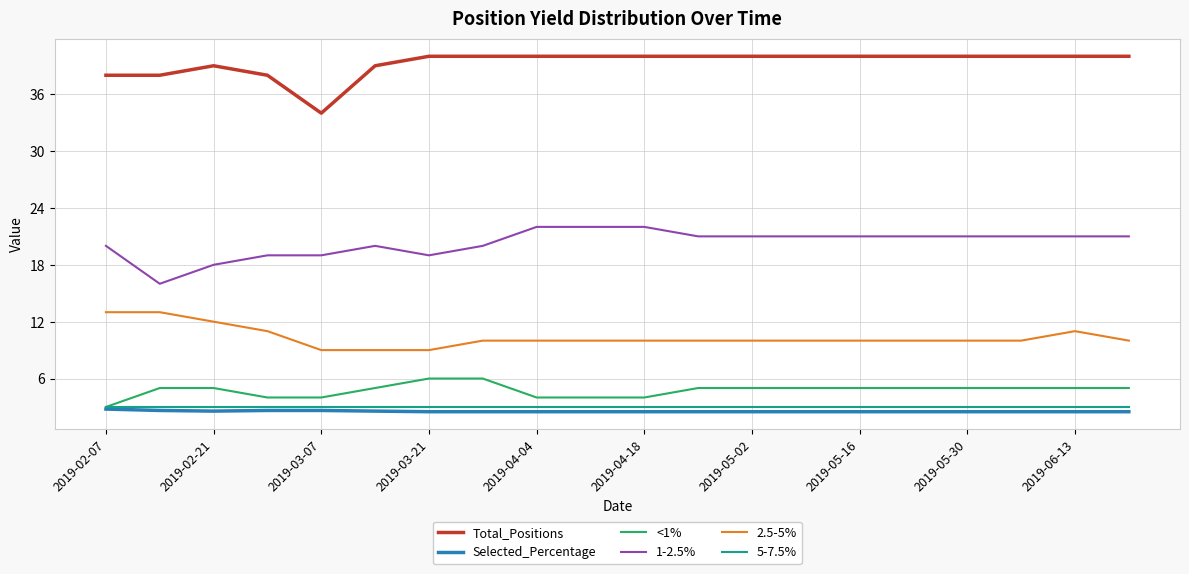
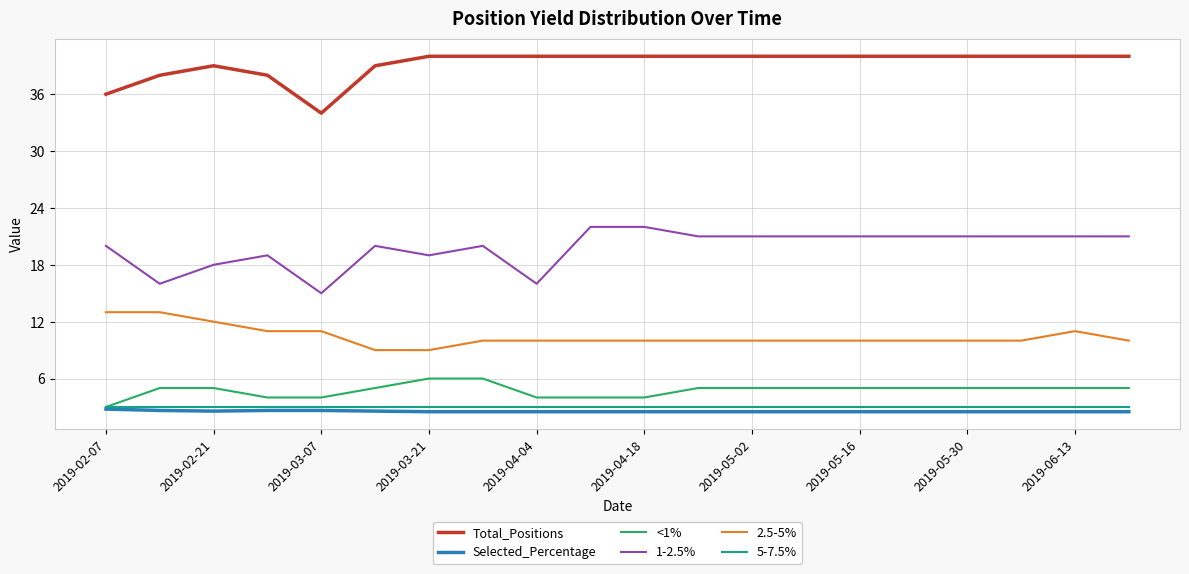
Total_Positions, 2019-02-07: 38 -> 36
1-2.5%, 2019-03-07: 19 -> 15
2.5-5%, 2019-03-07: 9 -> 11
1-2.5%, 2019-04-04: 22 -> 16
